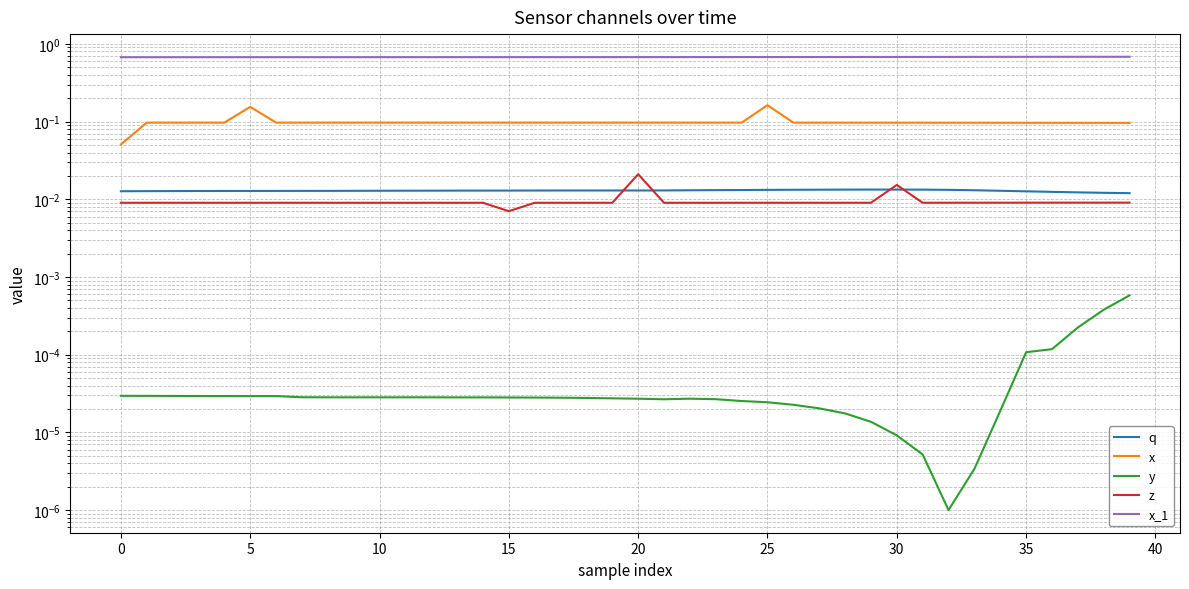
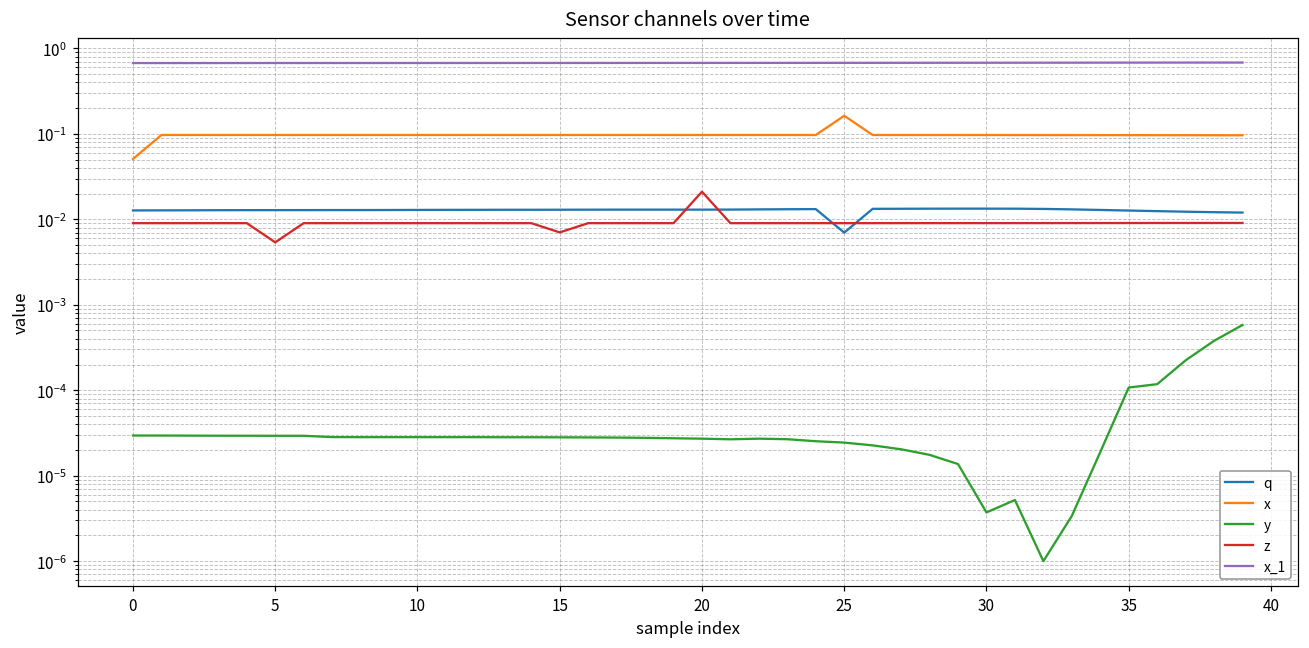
x, 5: 0.15 -> 0.10
z, 5: 0.009 -> 0.005
q, 25: 0.013 -> 0.007
y, 30: 0.000009 -> 0.000004
z, 30: 0.015 -> 0.009
